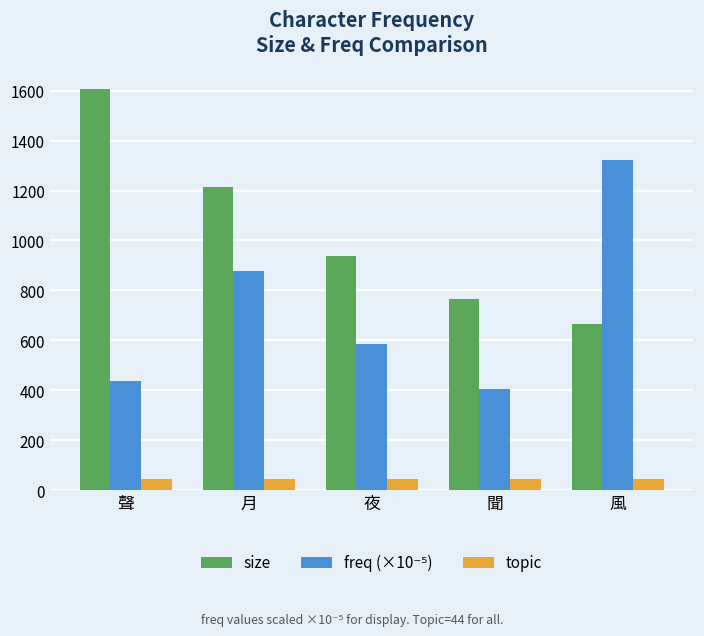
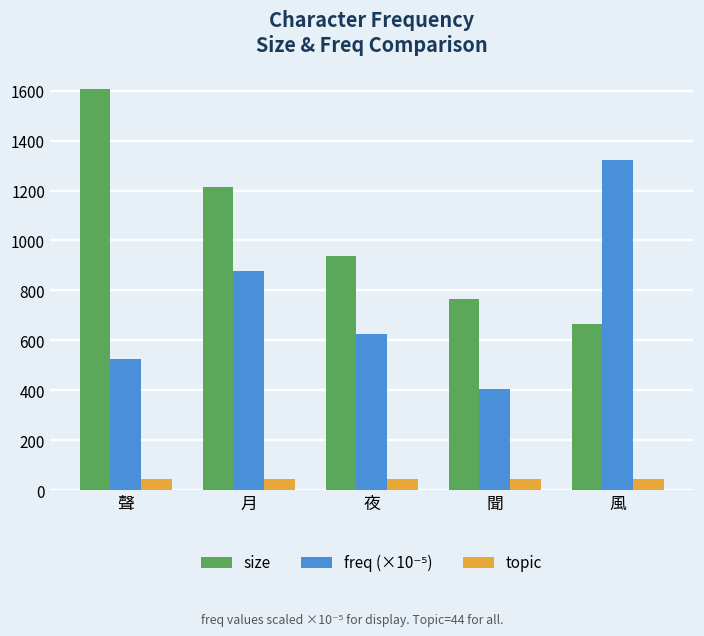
freq (×10⁻⁵), 聲: 440 -> 530
freq (×10⁻⁵), 夜: 580 -> 630
